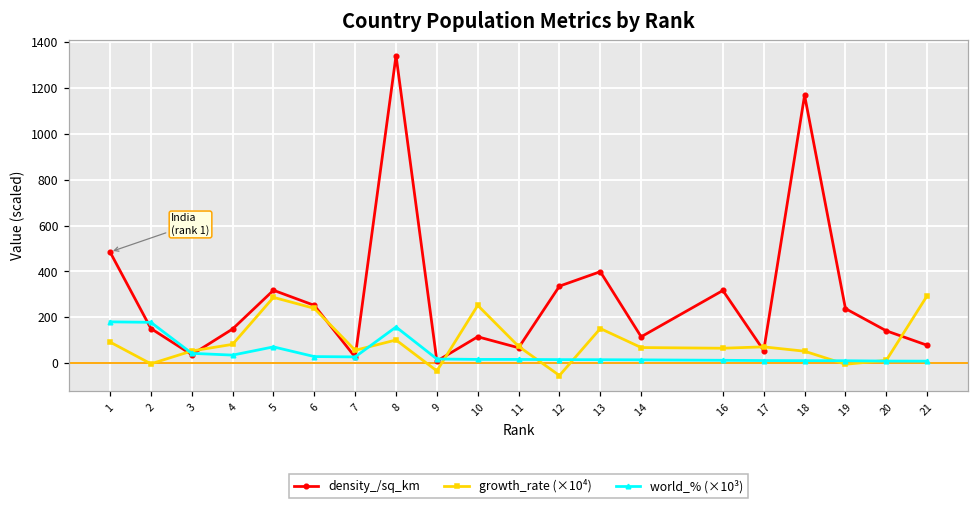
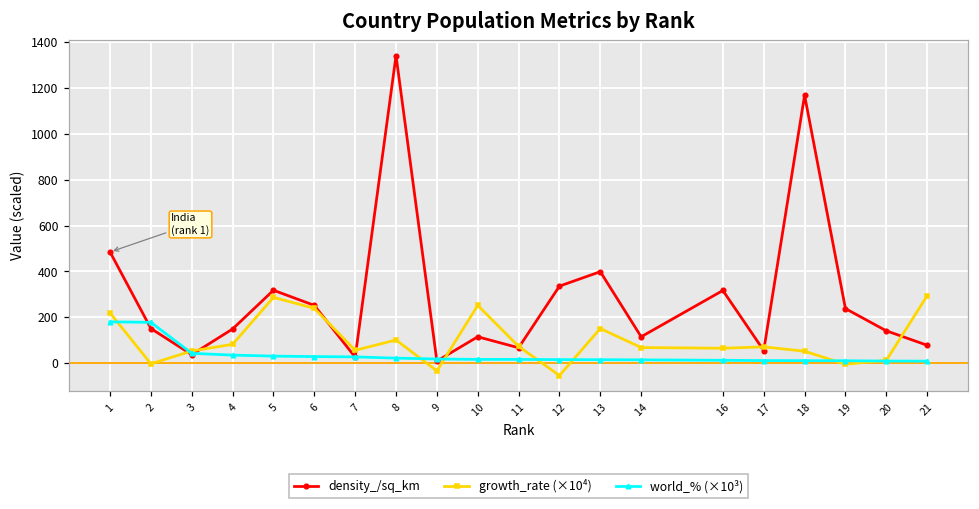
growth_rate (×10⁴), 1: 90 -> 220
world_% (×10³), 5: 70 -> 30
world_% (×10³), 8: 160 -> 20
